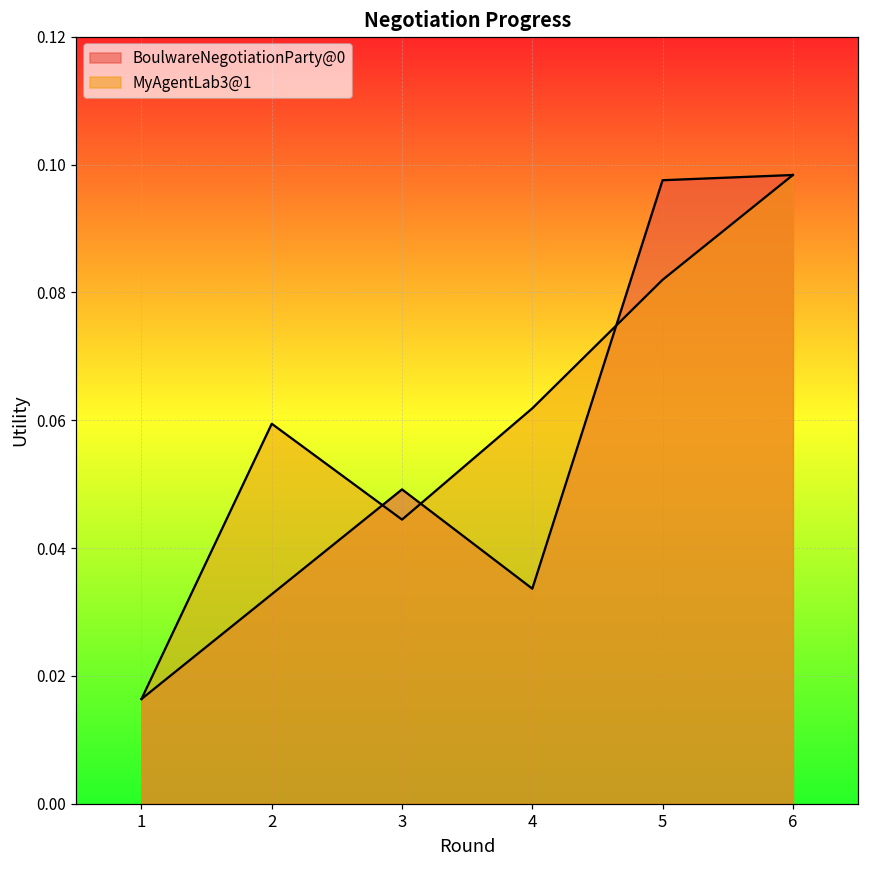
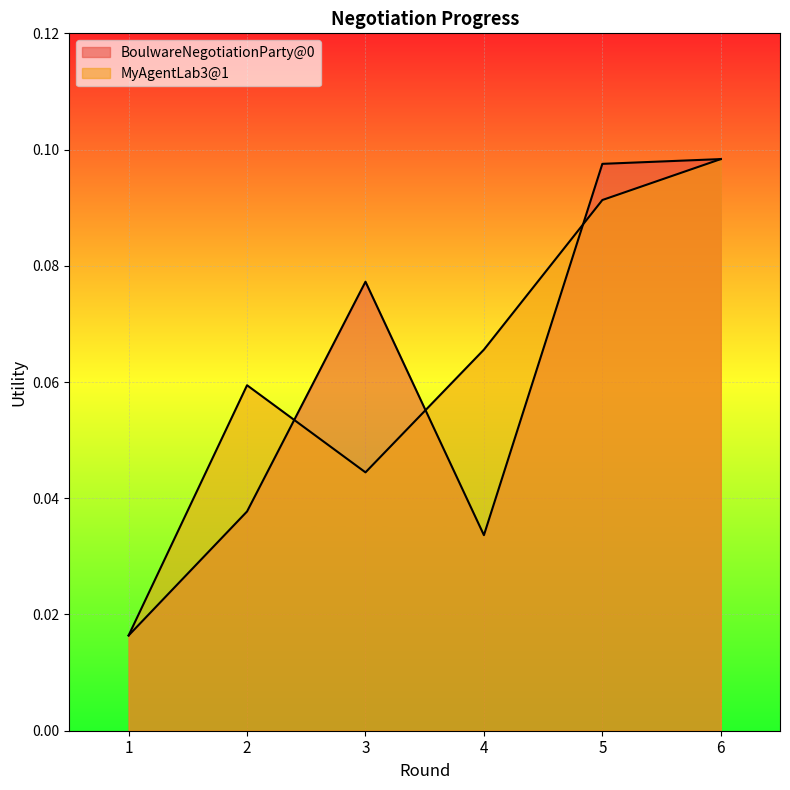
BoulwareNegotiationParty@0, 2: 0.033 -> 0.038
BoulwareNegotiationParty@0, 3: 0.049 -> 0.077
MyAgentLab3@1, 4: 0.062 -> 0.066
MyAgentLab3@1, 5: 0.082 -> 0.091
